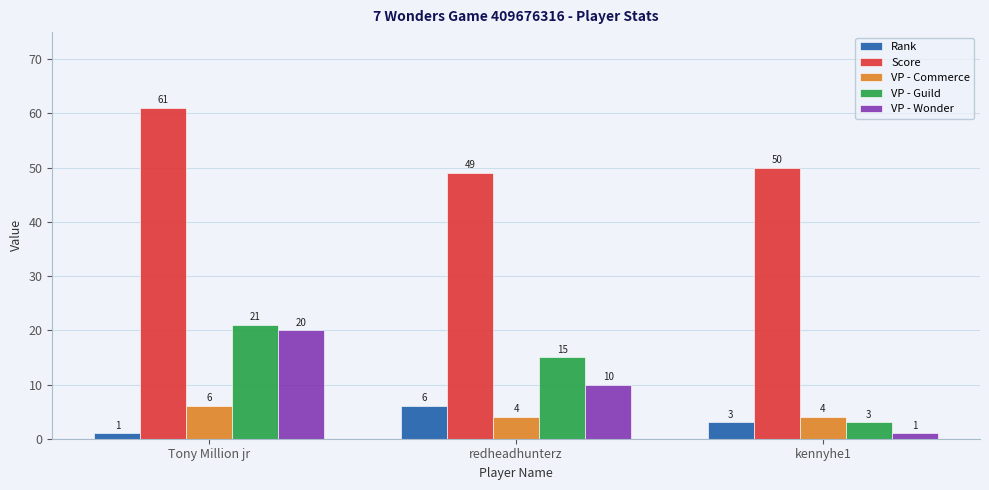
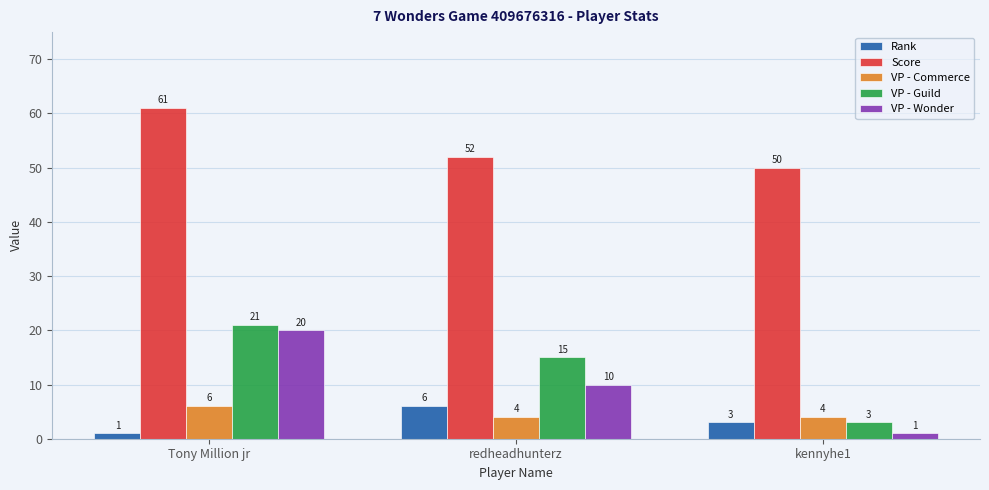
Score, redheadhunterz: 49 -> 52
